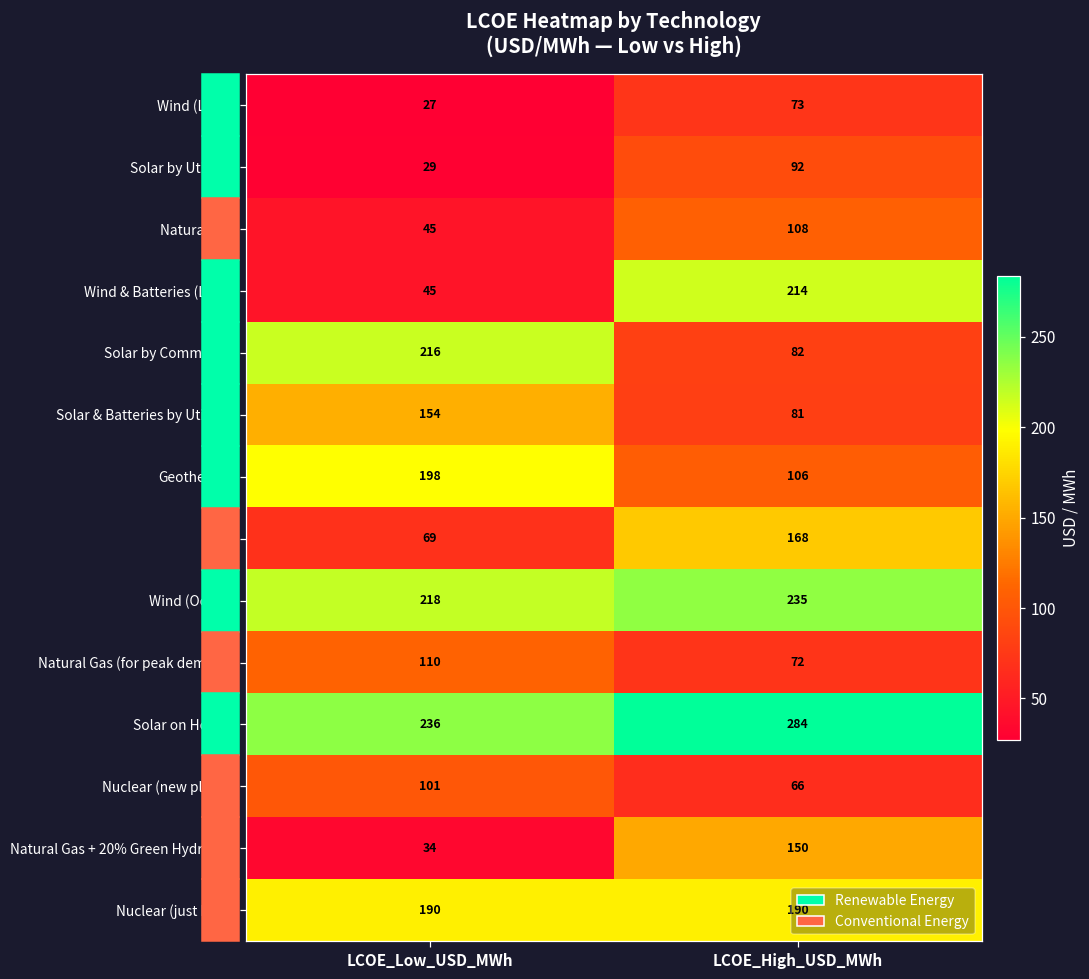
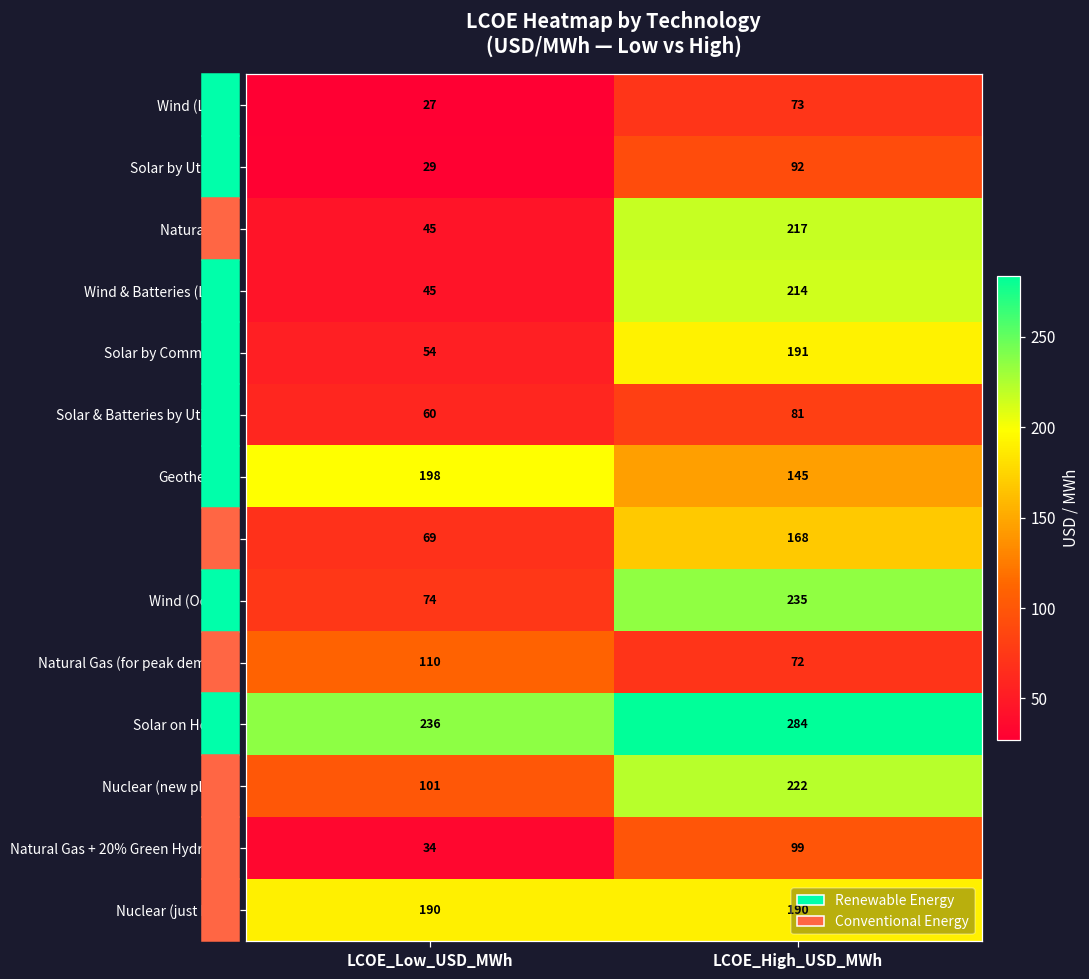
Natural Gas, LCOE_High_USD_MWh: 108 -> 217
Solar by Community, LCOE_Low_USD_MWh: 216 -> 54
Solar by Community, LCOE_High_USD_MWh: 82 -> 191
Solar & Batteries by Utilities, LCOE_Low_USD_MWh: 154 -> 60
Geothermal, LCOE_High_USD_MWh: 106 -> 145
Wind (Ocean), LCOE_Low_USD_MWh: 218 -> 74
Nuclear (new plants), LCOE_High_USD_MWh: 66 -> 222
Natural Gas + 20% Green Hydrogen, LCOE_High_USD_MWh: 150 -> 99
